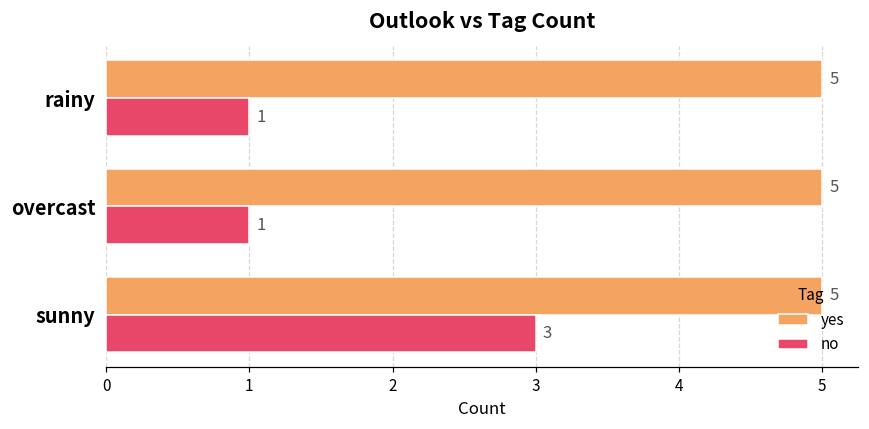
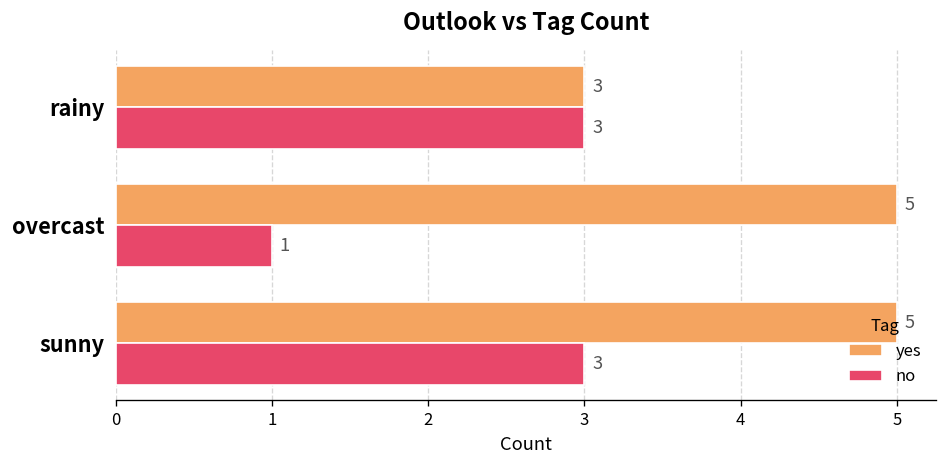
yes, rainy: 5 -> 3
no, rainy: 1 -> 3
